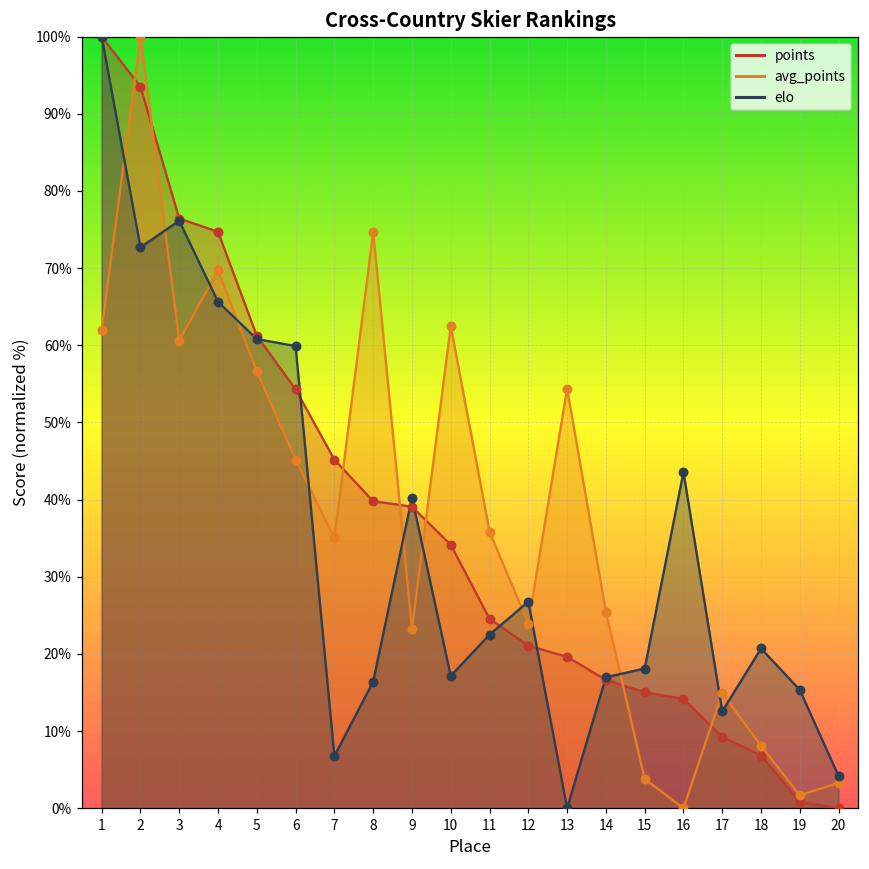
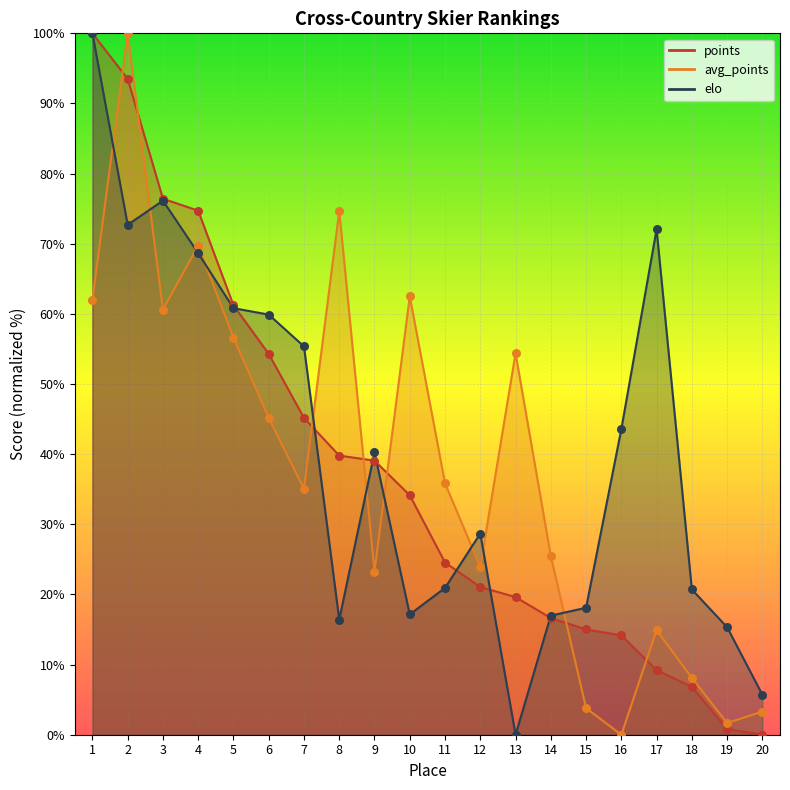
elo, 4: 66% -> 69%
elo, 7: 7% -> 55%
elo, 11: 22% -> 21%
elo, 12: 27% -> 29%
elo, 17: 13% -> 72%
elo, 20: 4% -> 6%
